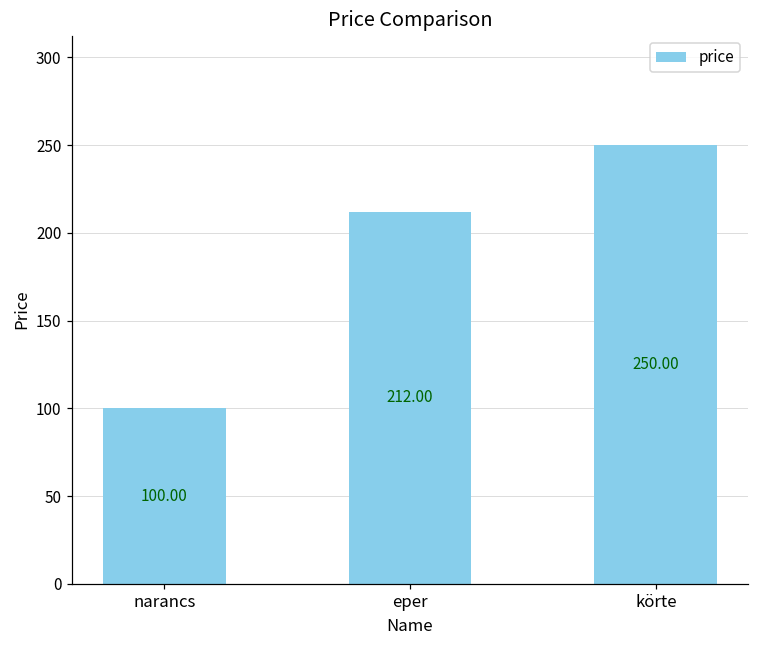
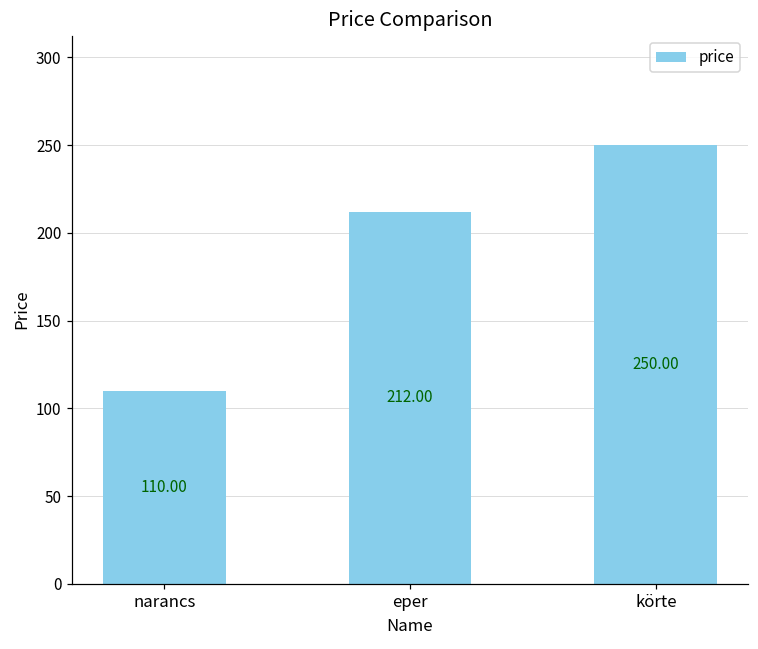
narancs: 100.00 -> 110.00
